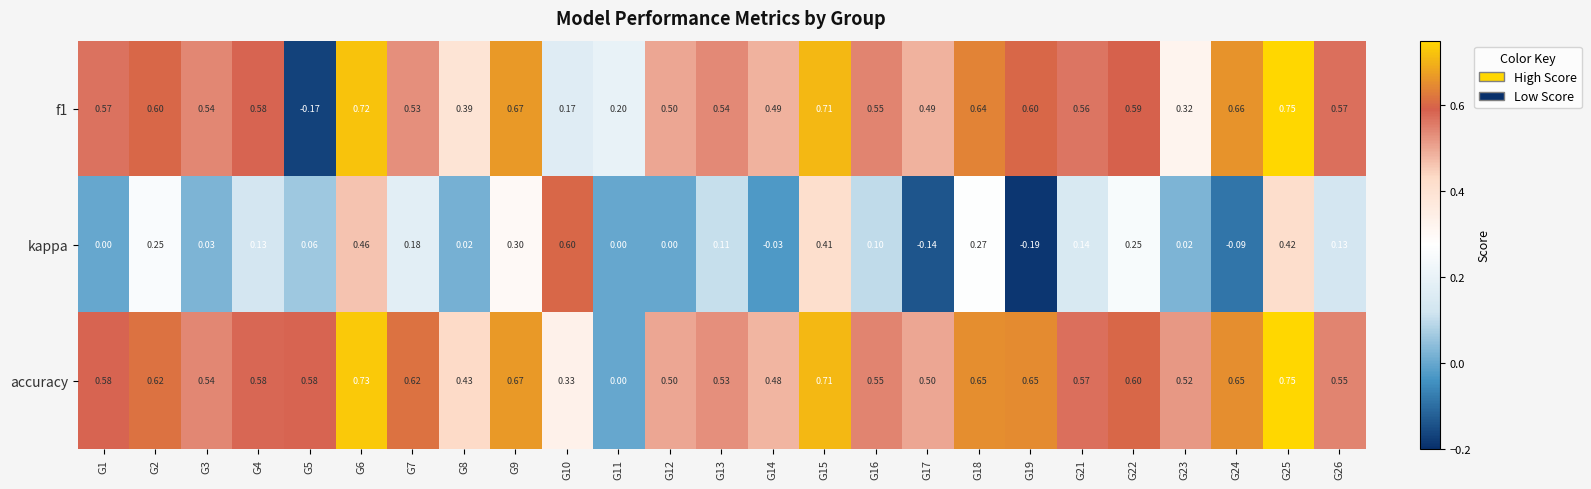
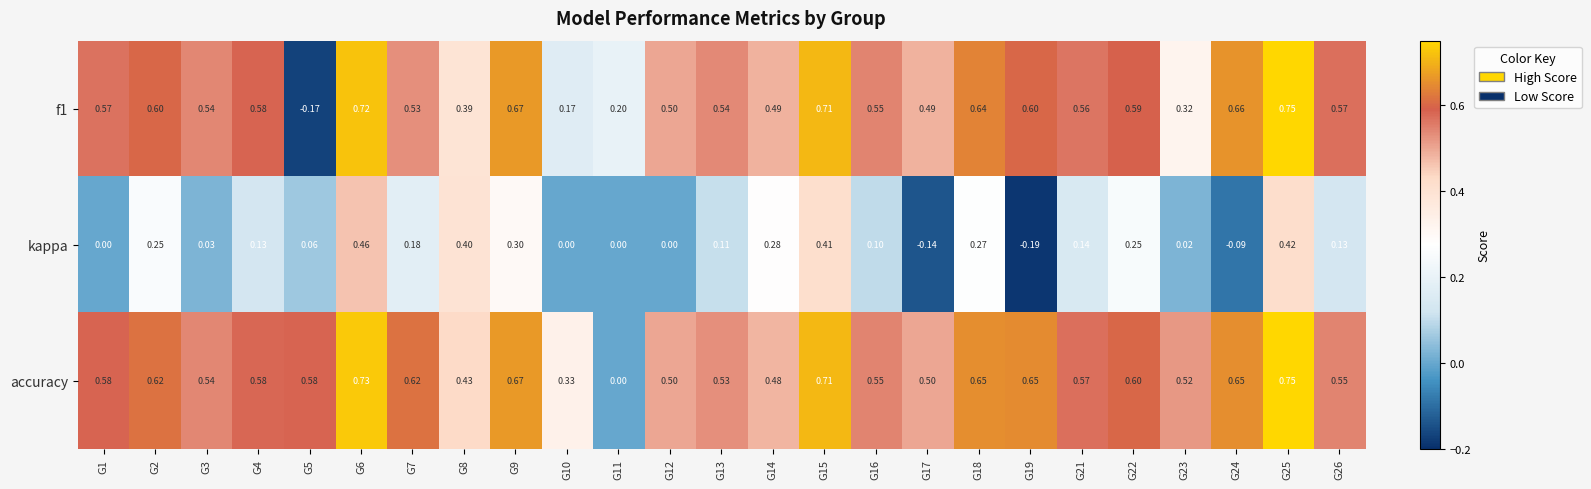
kappa, G8: 0.02 -> 0.40
kappa, G10: 0.60 -> 0.00
kappa, G14: -0.03 -> 0.28
